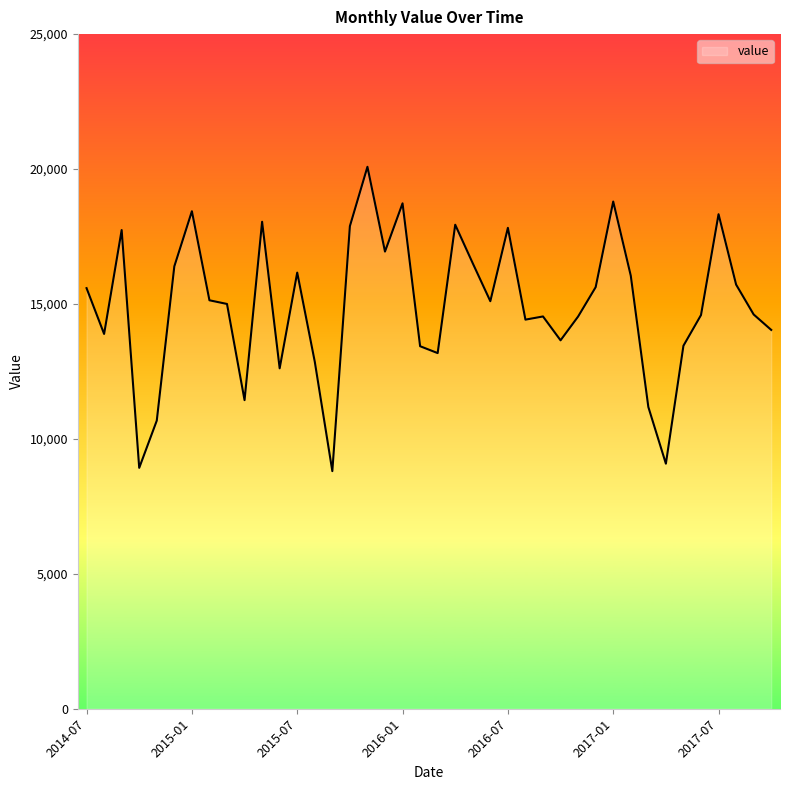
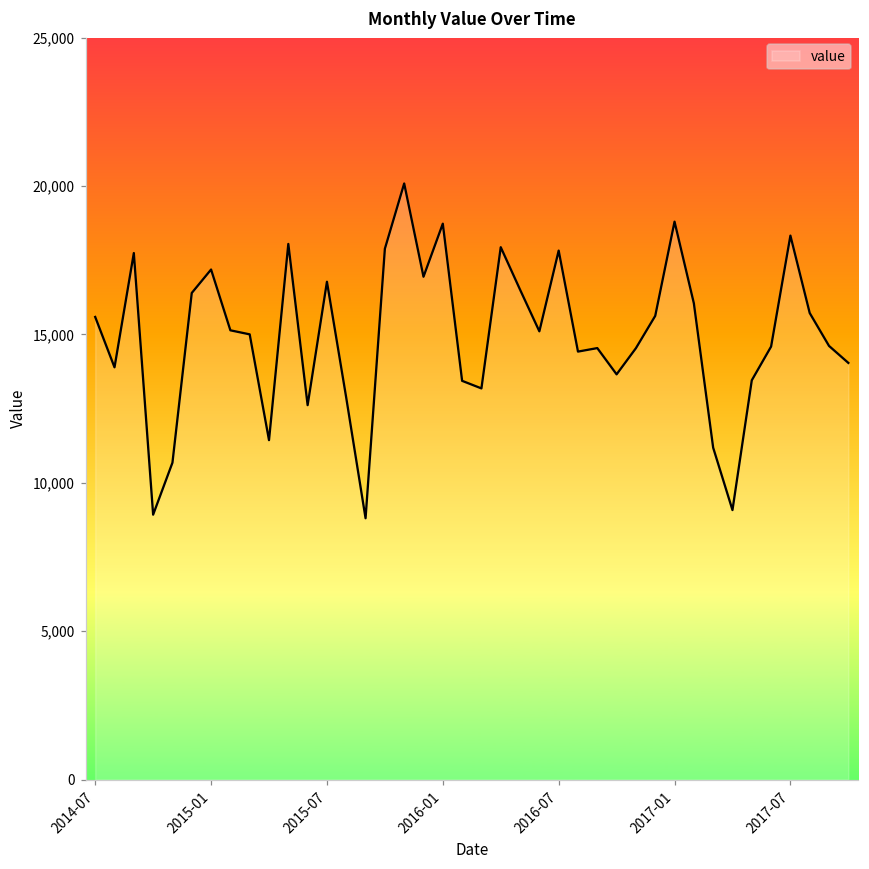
2015-01: 18,400 -> 17,200
2015-07: 16,200 -> 16,800
